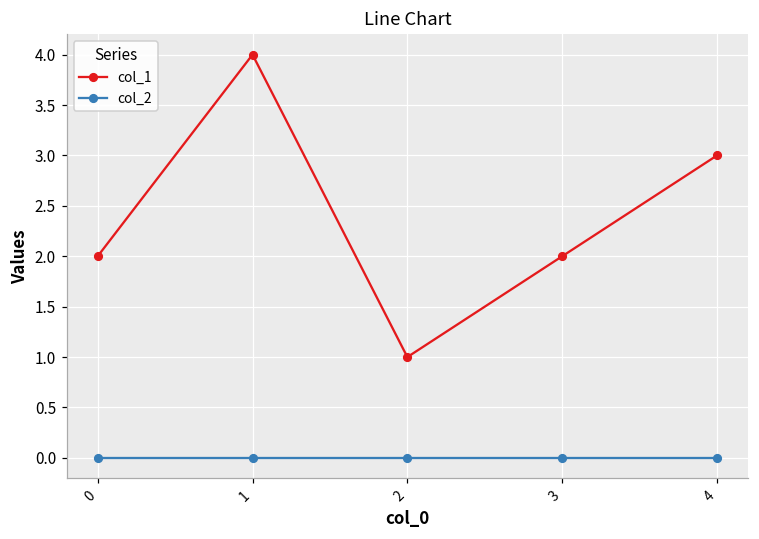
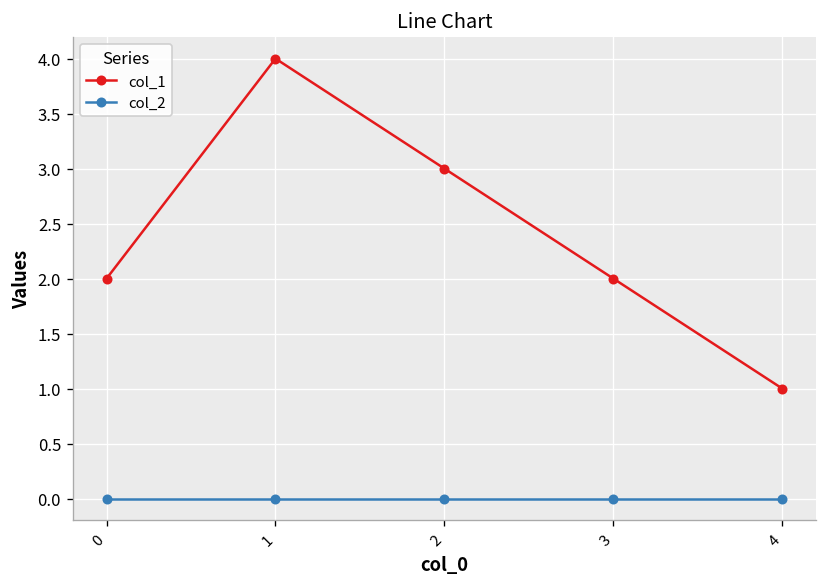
col_1, 2: 1 -> 3
col_1, 4: 3 -> 1
